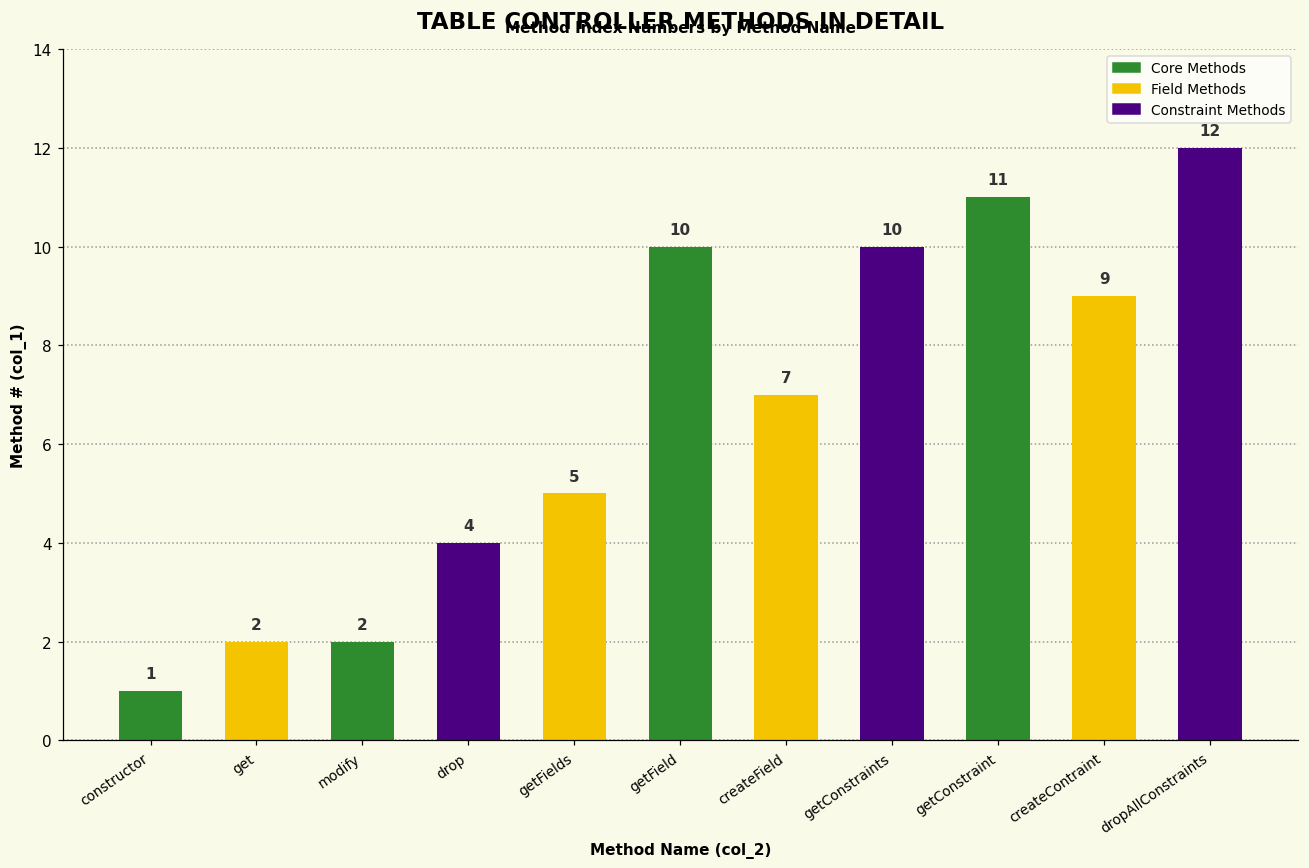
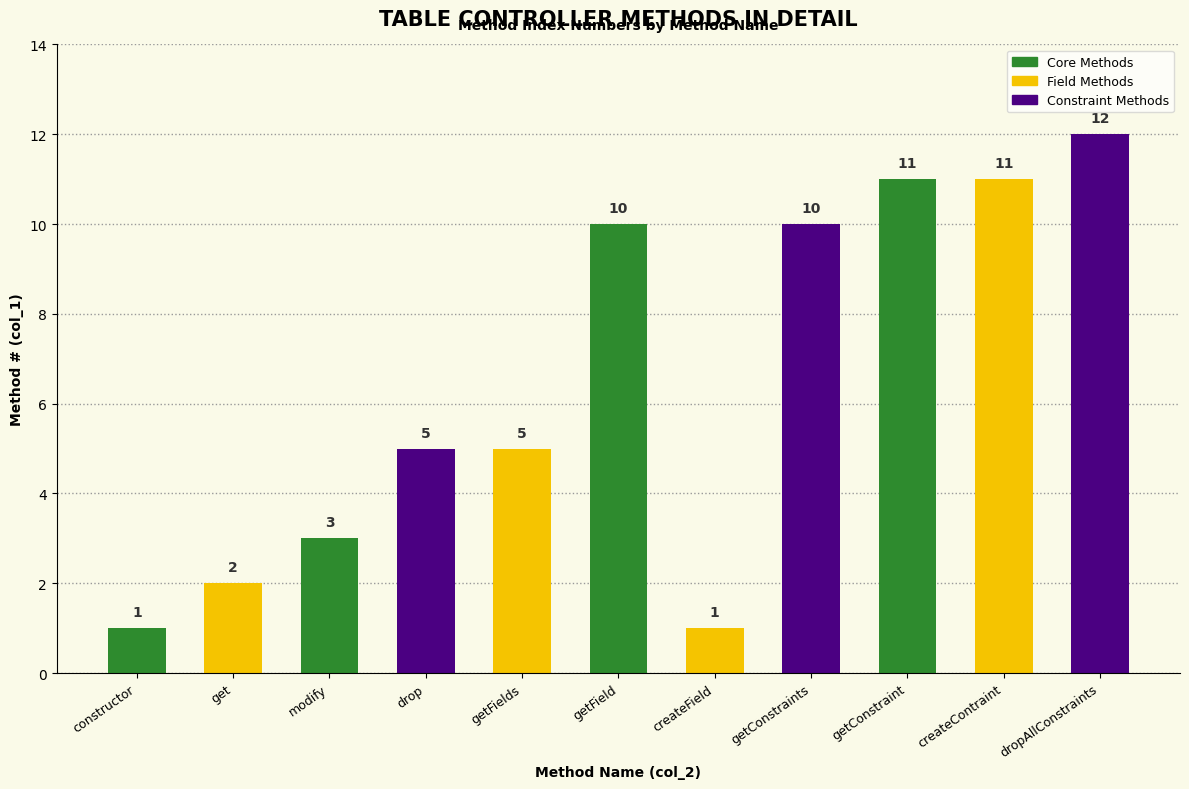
modify: 2 -> 3
drop: 4 -> 5
createField: 7 -> 1
createContraint: 9 -> 11
